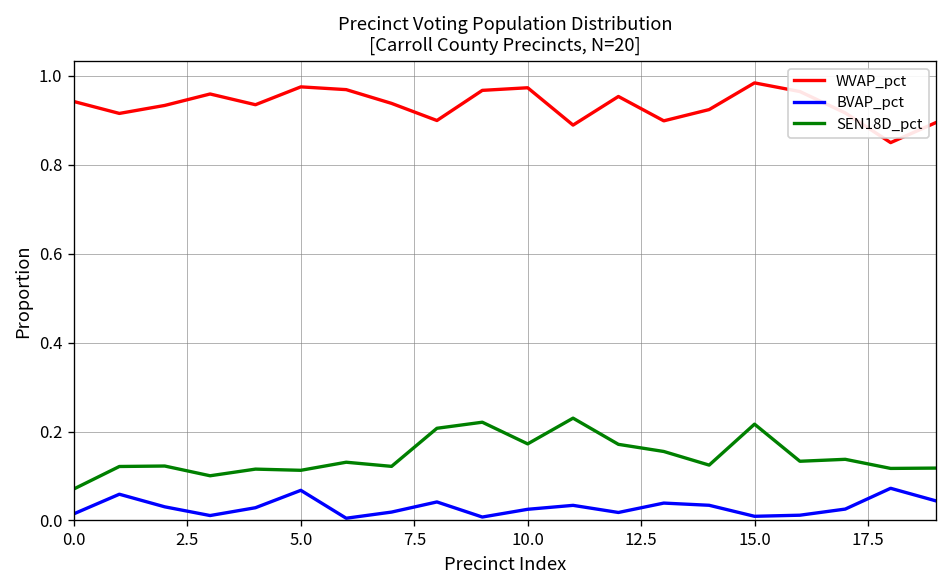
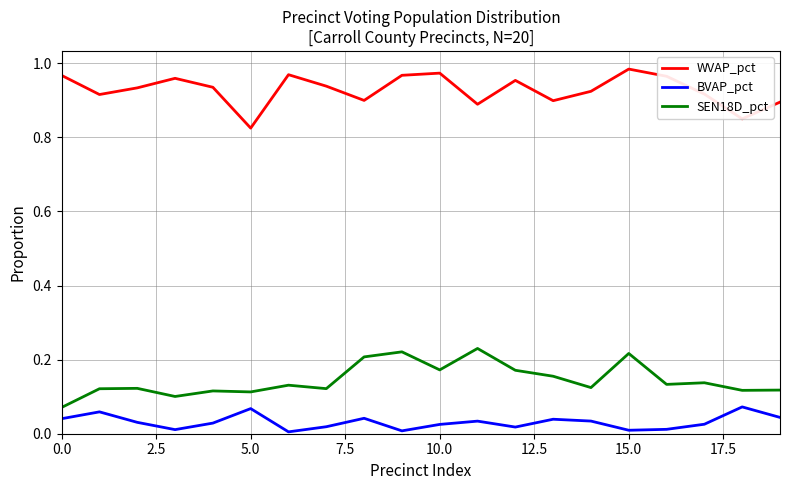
WVAP_pct, 0.0: 0.94 -> 0.97
BVAP_pct, 0.0: 0.02 -> 0.04
WVAP_pct, 5.0: 0.98 -> 0.83
